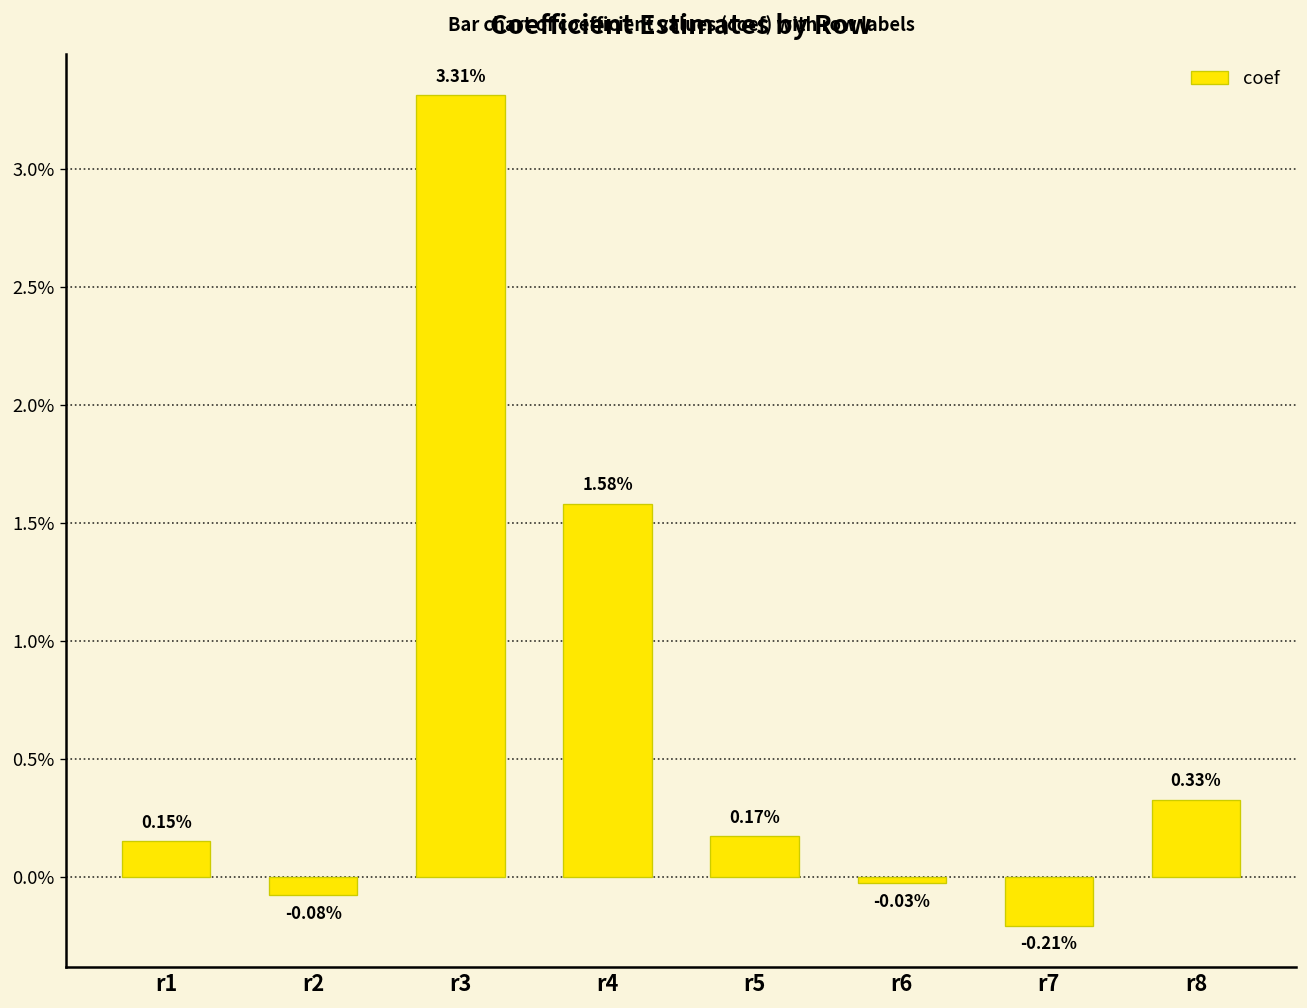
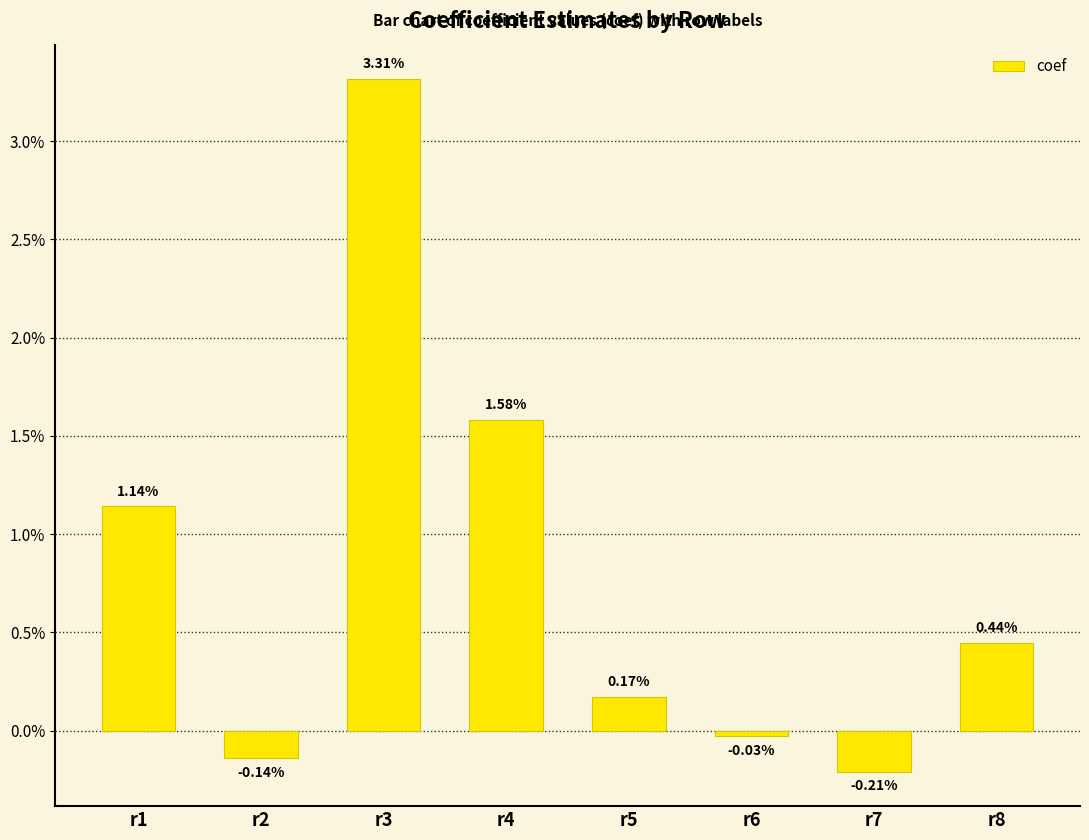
r1: 0.15% -> 1.14%
r2: -0.08% -> -0.14%
r8: 0.33% -> 0.44%
